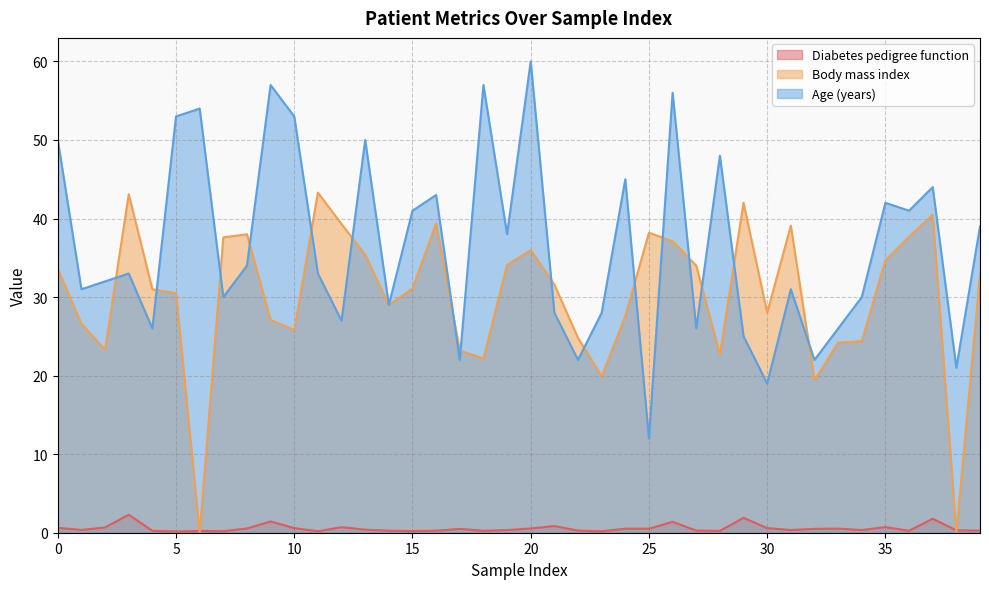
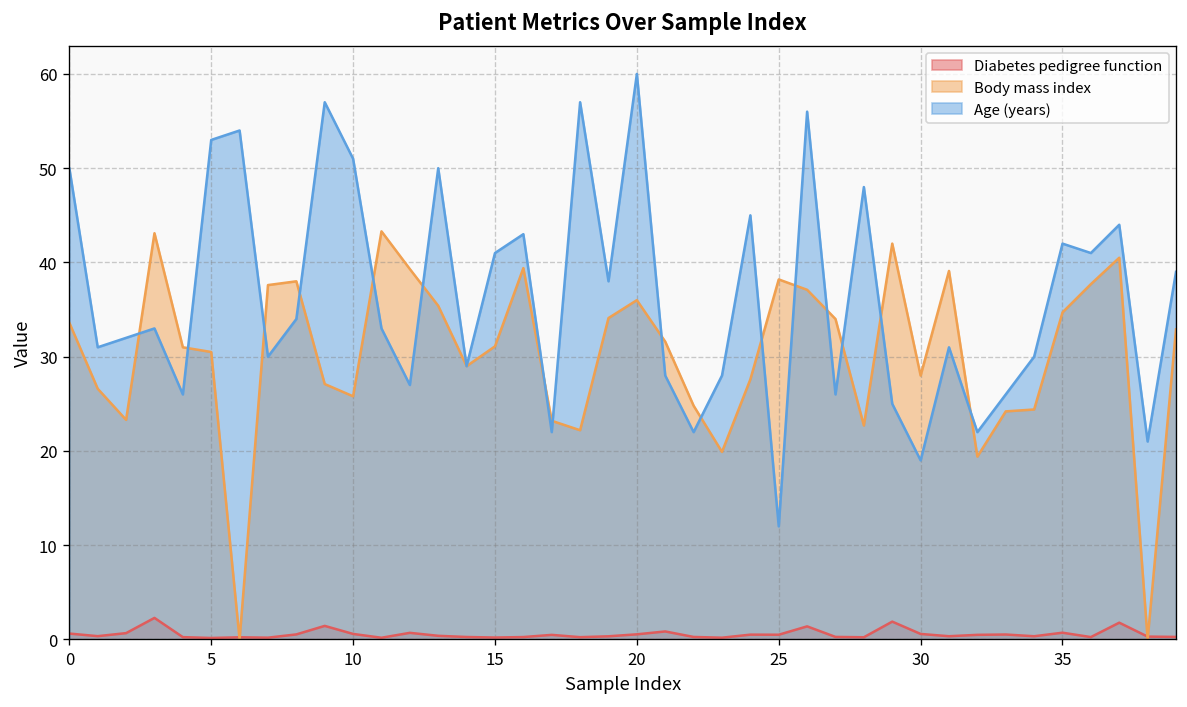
Age (years), 10: 53 -> 51
